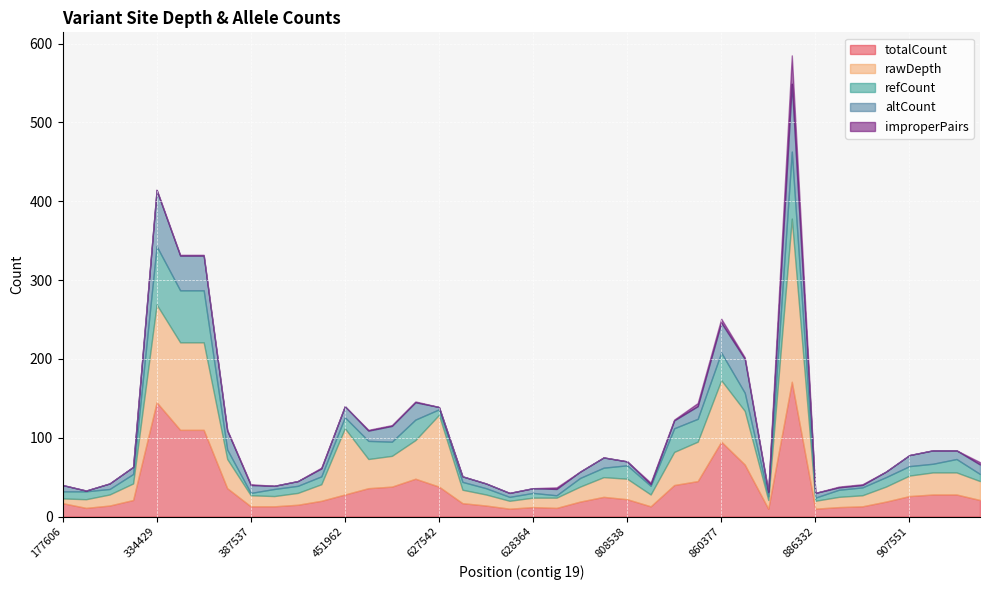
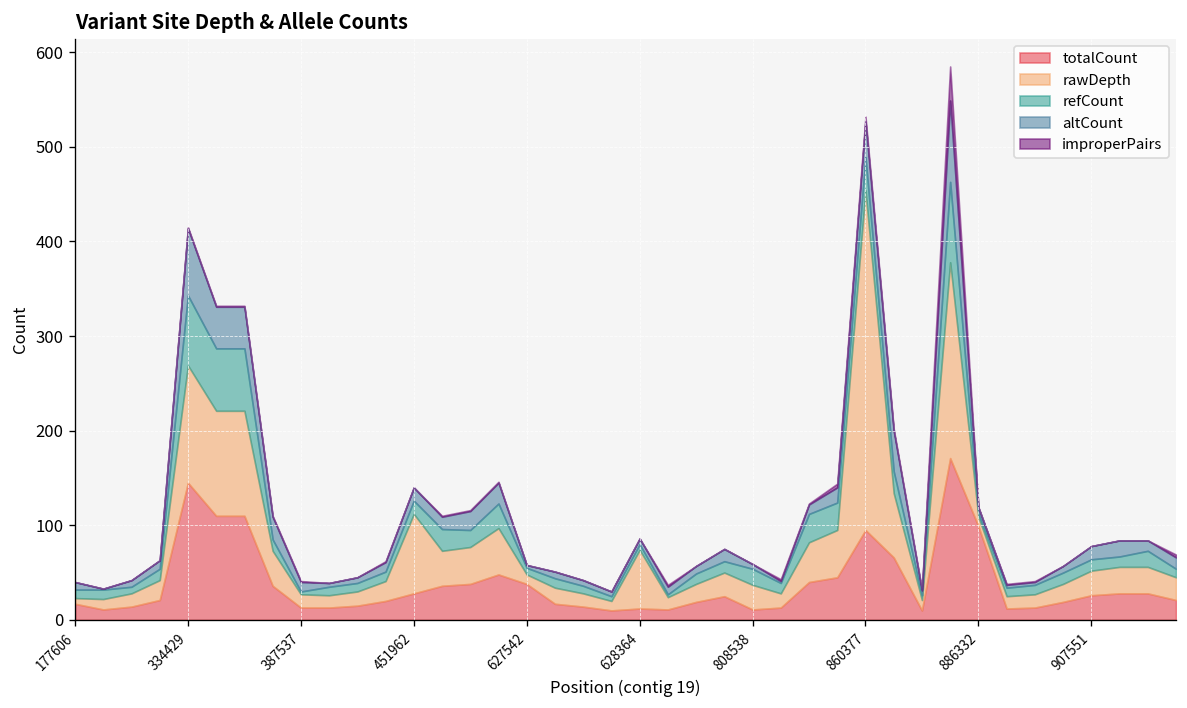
rawDepth, 627542: 90 -> 10
rawDepth, 628364: 10 -> 60
totalCount, 808538: 20 -> 10
rawDepth, 860377: 80 -> 360
totalCount, 886332: 10 -> 100
